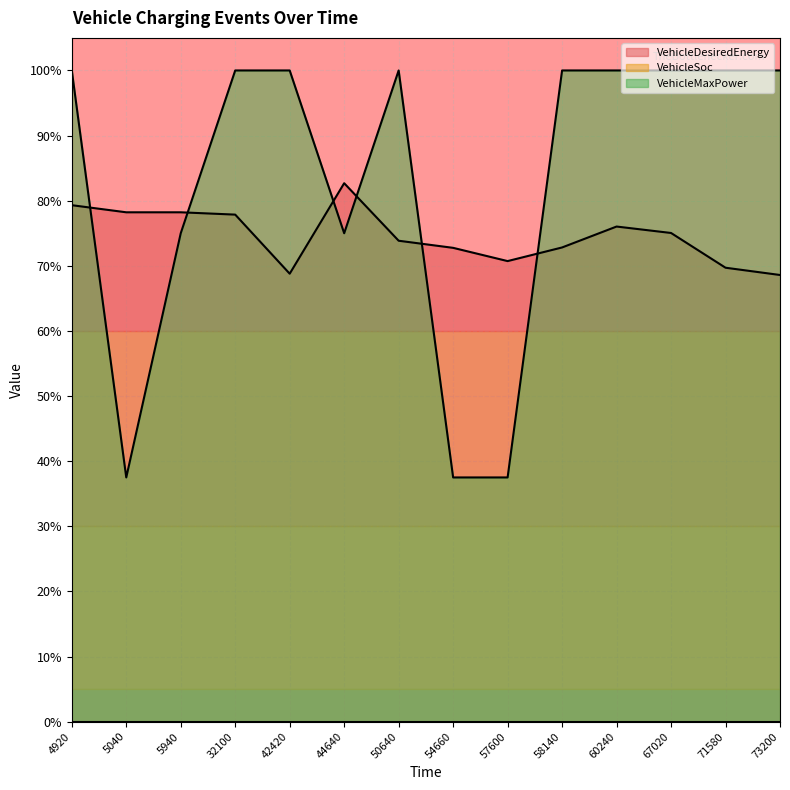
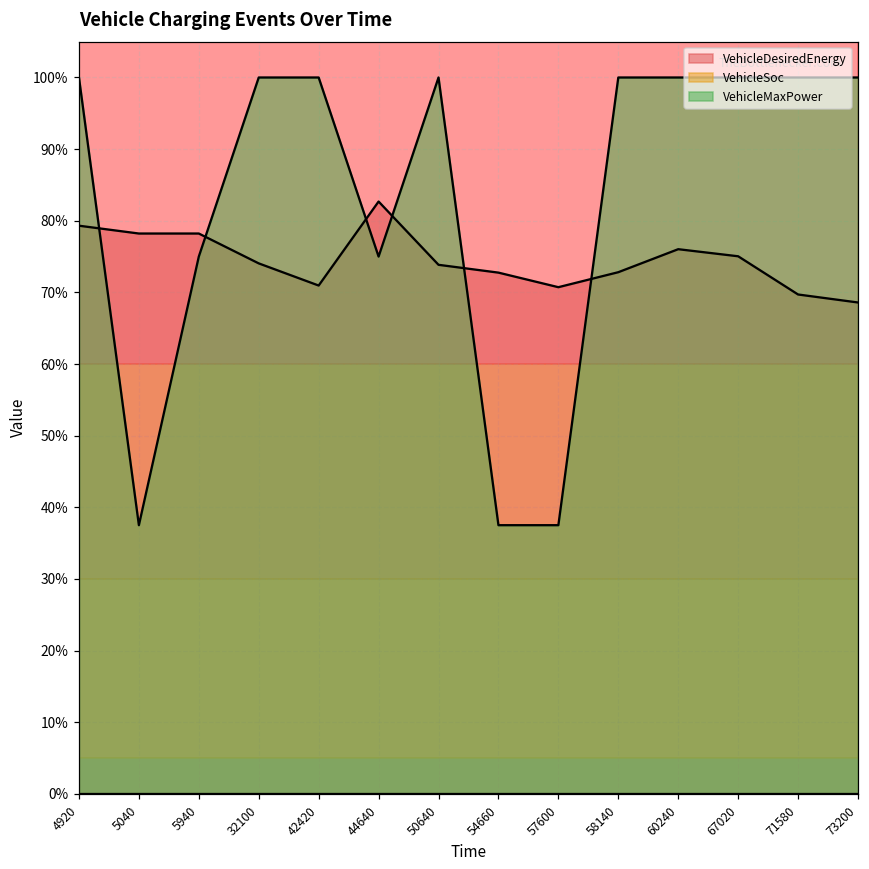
VehicleDesiredEnergy, 32100: 78% -> 74%
VehicleDesiredEnergy, 42420: 69% -> 71%
